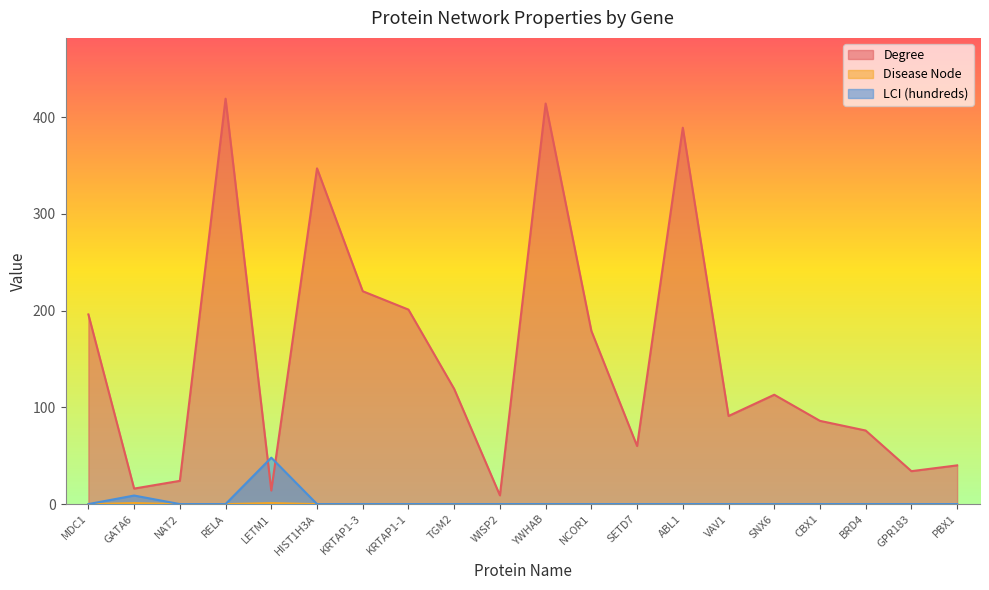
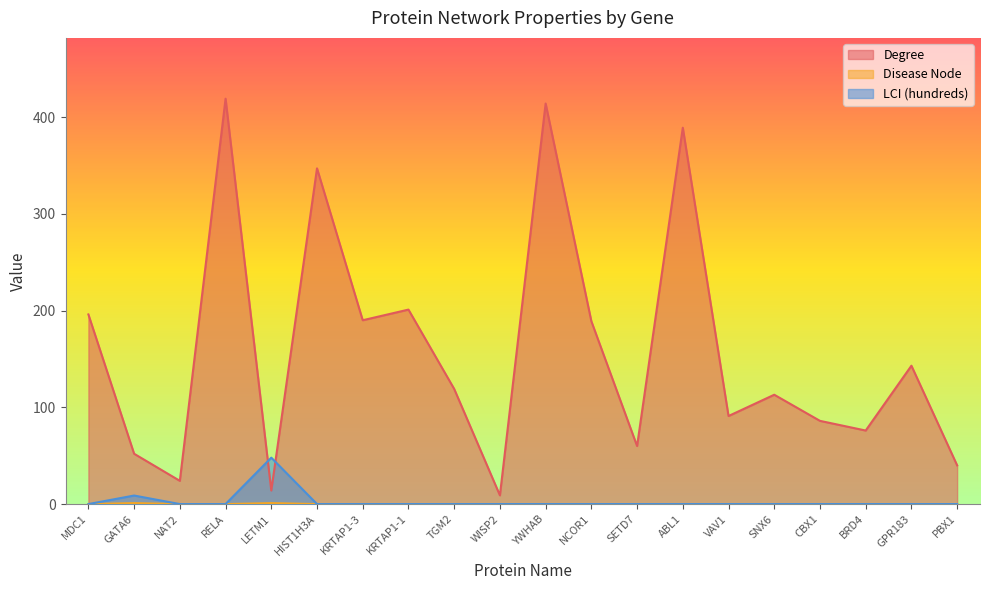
Degree, GATA6: 20 -> 50
Degree, KRTAP1-3: 220 -> 190
Degree, NCOR1: 180 -> 190
Degree, GPR183: 30 -> 140
